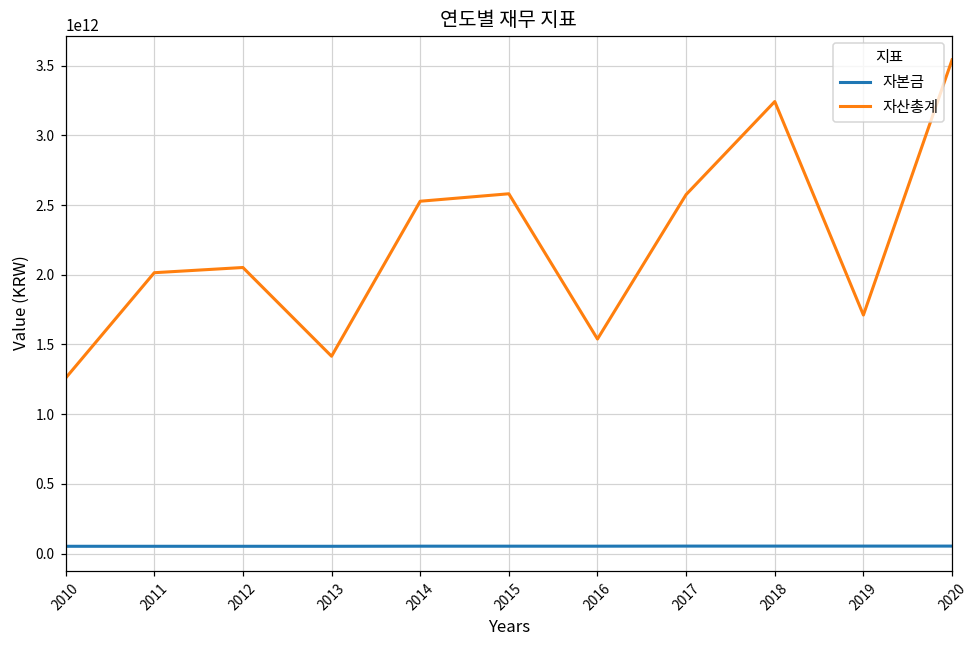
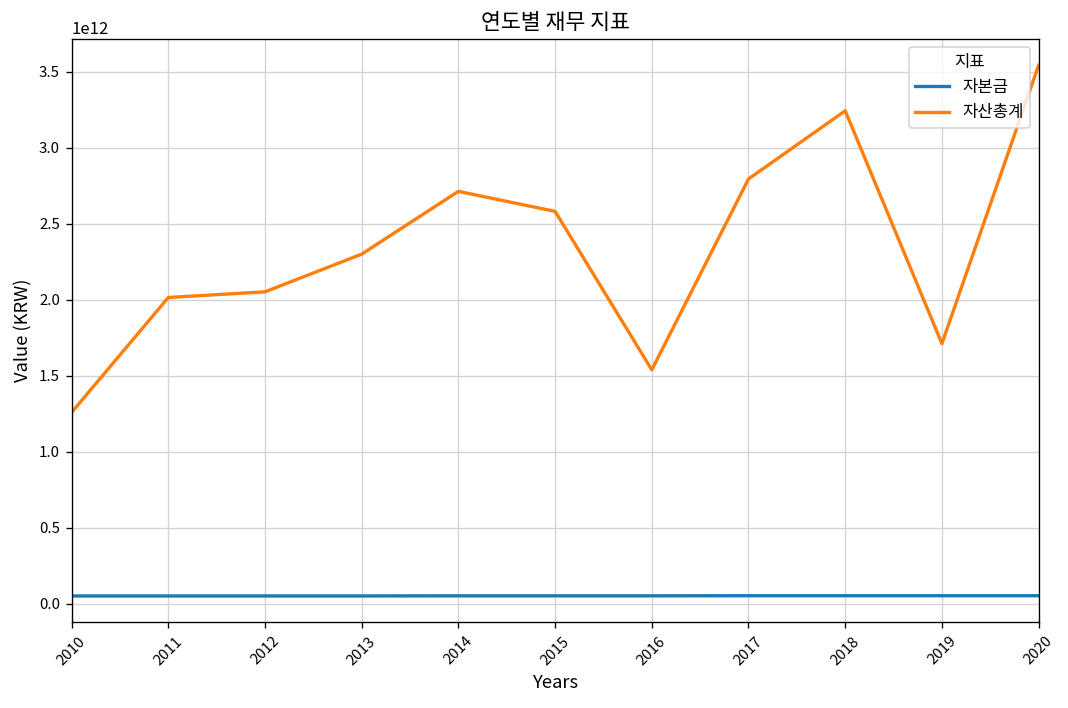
자산총계, 2013: 1420000000000 -> 2300000000000
자산총계, 2014: 2530000000000 -> 2710000000000
자산총계, 2017: 2580000000000 -> 2790000000000
